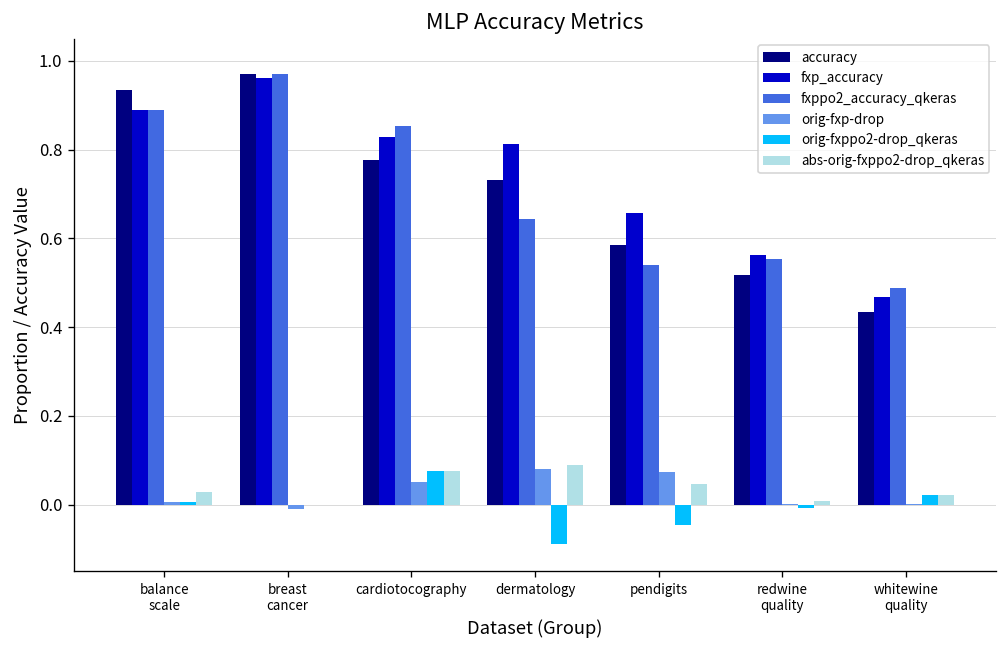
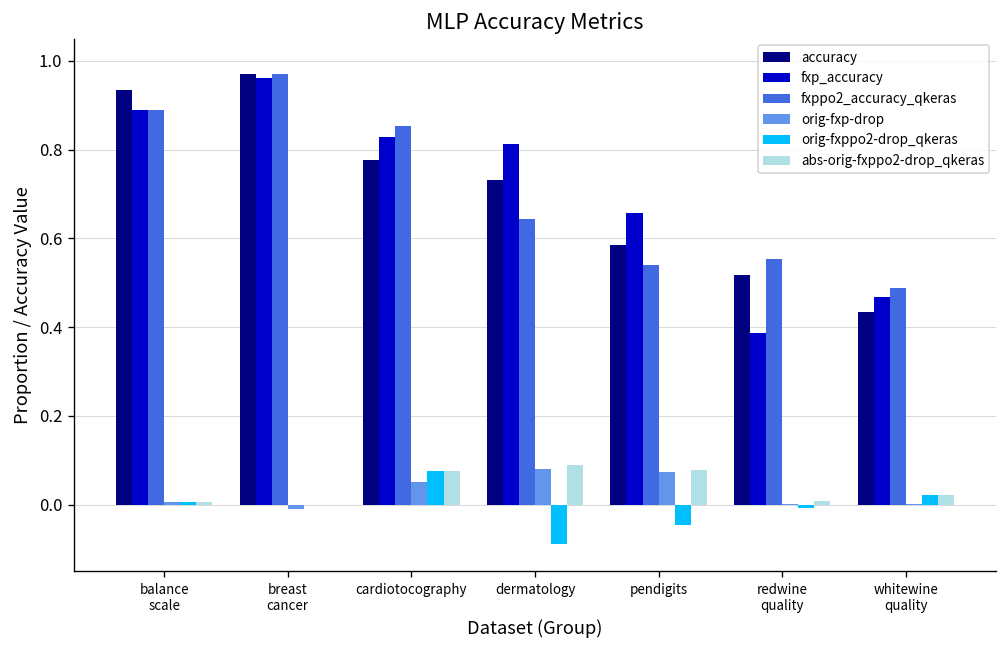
abs-orig-fxppo2-drop_qkeras, balance scale: 0.03 -> 0.01
abs-orig-fxppo2-drop_qkeras, pendigits: 0.05 -> 0.08
fxp_accuracy, redwine quality: 0.56 -> 0.39
